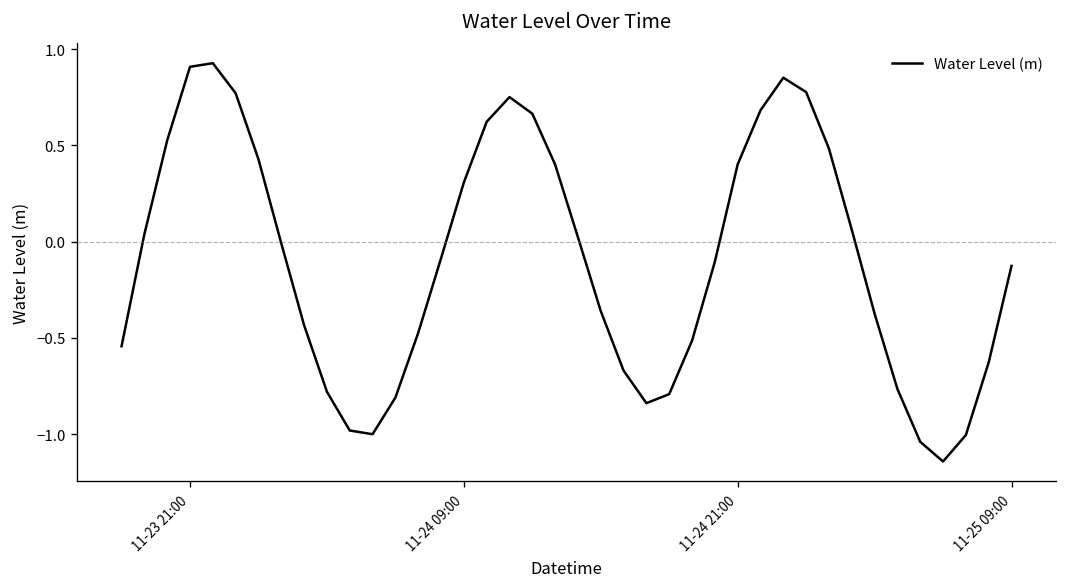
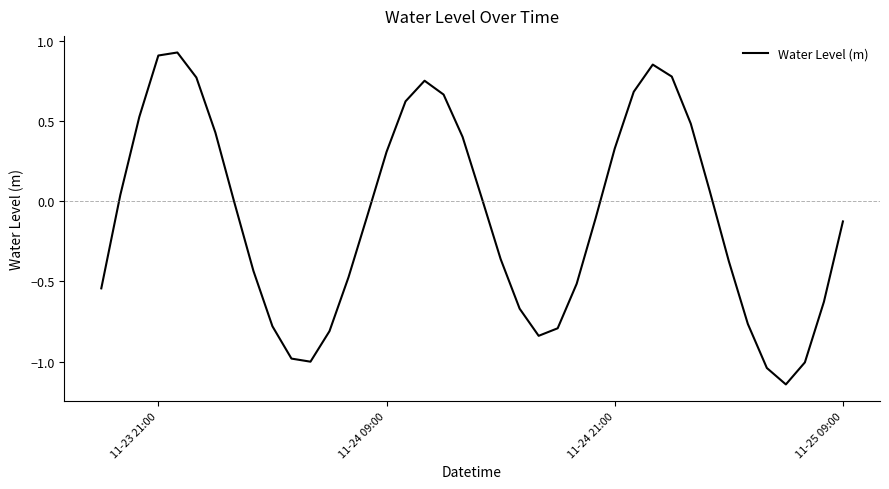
11-24 21:00: 0.40 -> 0.33
